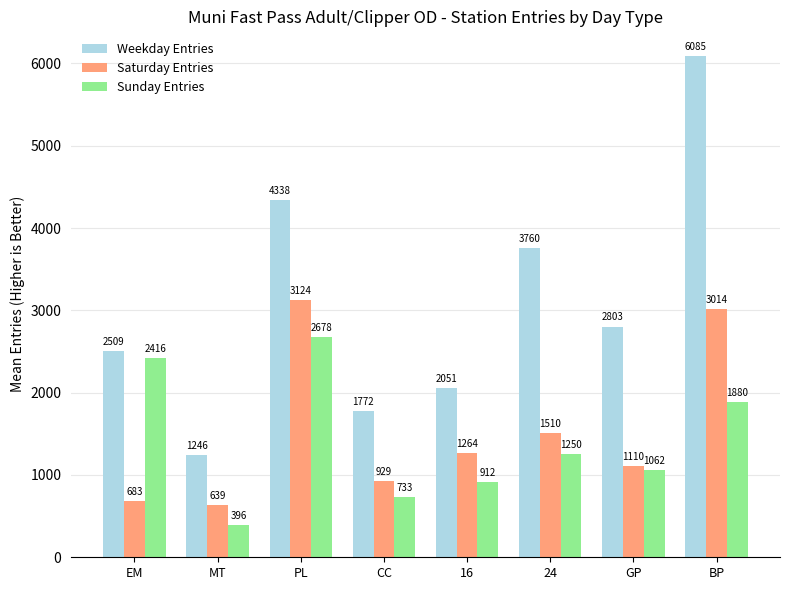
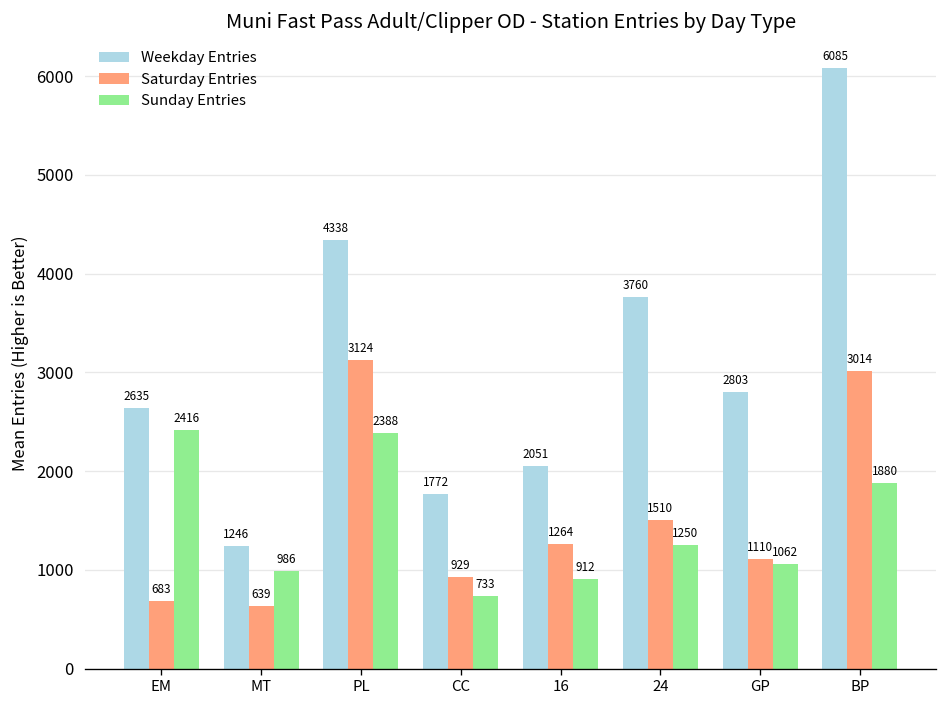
Weekday Entries, EM: 2509 -> 2635
Sunday Entries, MT: 396 -> 986
Sunday Entries, PL: 2678 -> 2388
